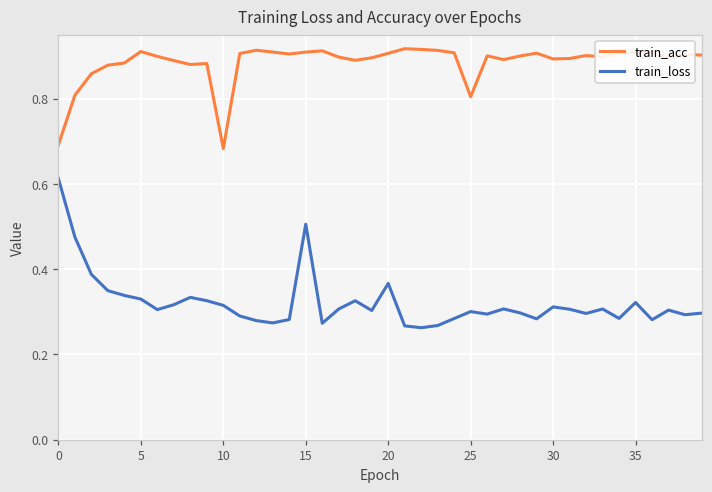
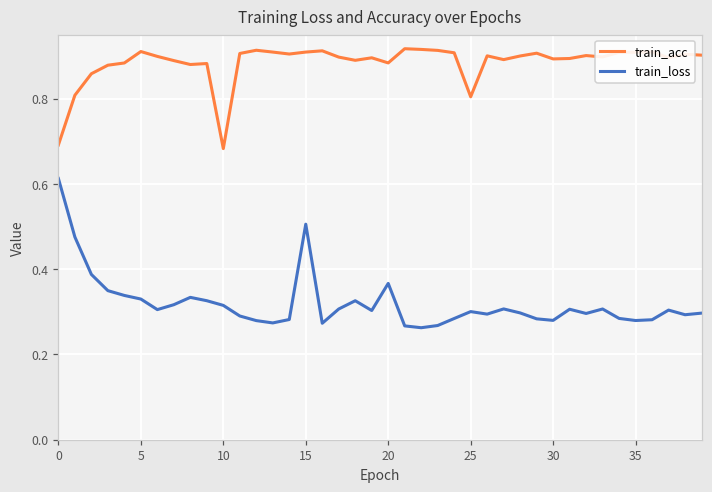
train_acc, 20: 0.91 -> 0.88
train_loss, 30: 0.31 -> 0.28
train_loss, 35: 0.32 -> 0.28
